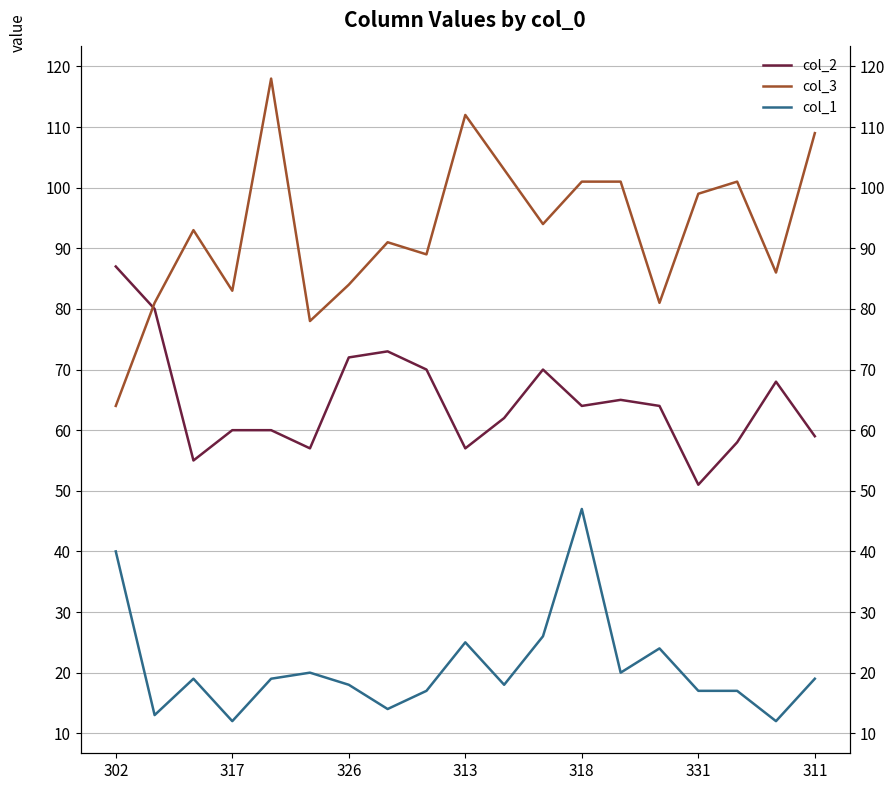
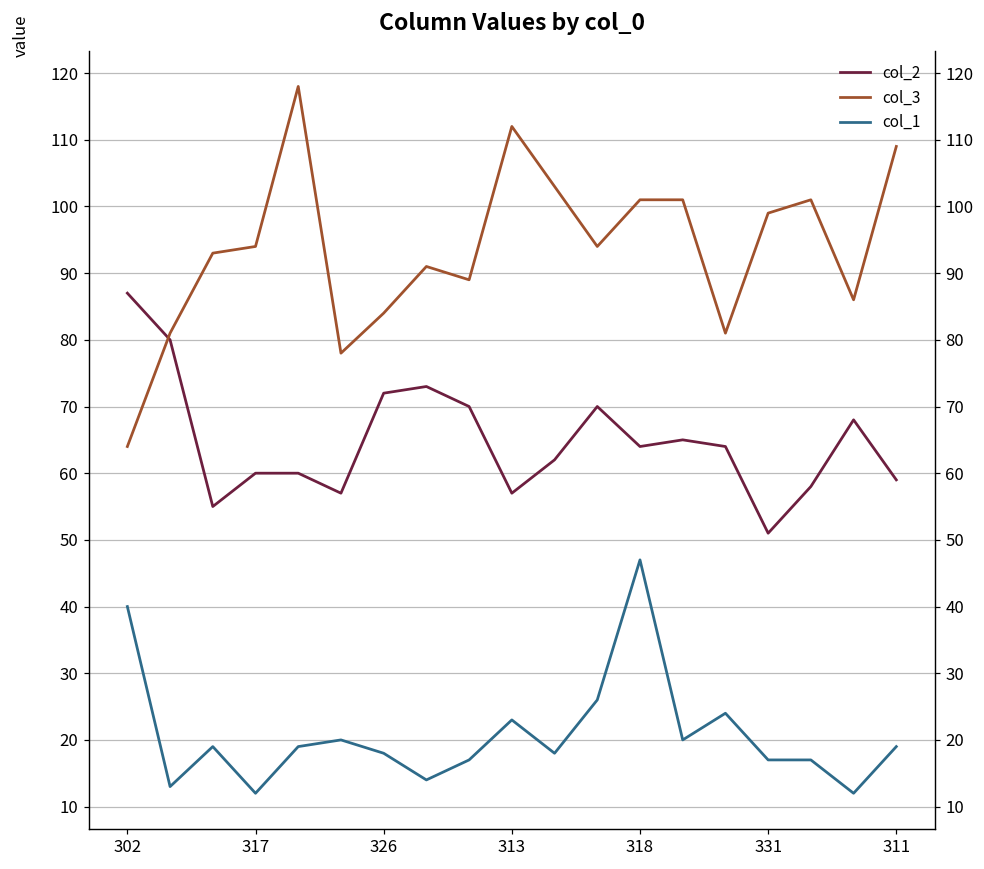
col_3, 317: 83 -> 94
col_1, 313: 25 -> 23
